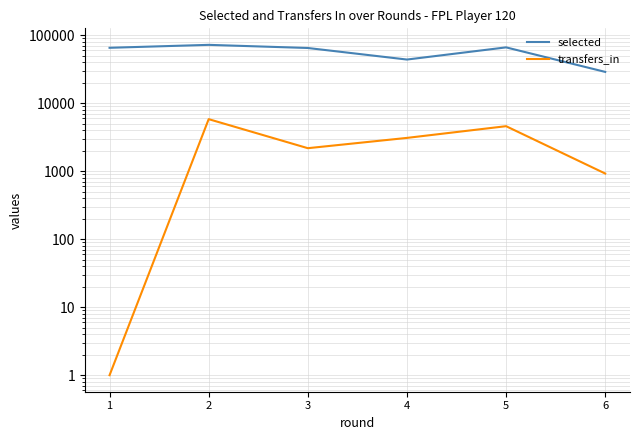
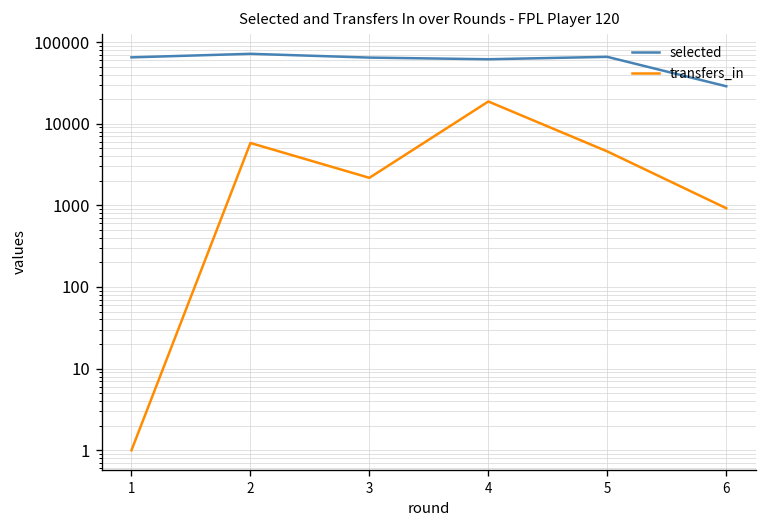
selected, 4: 40000 -> 60000
transfers_in, 4: 3000 -> 19000
